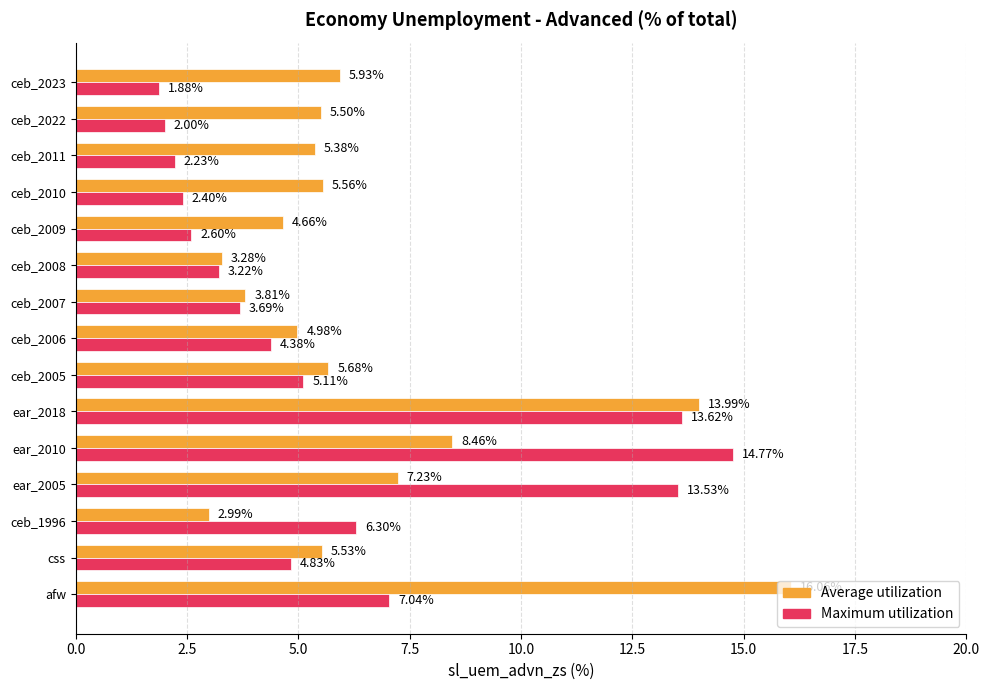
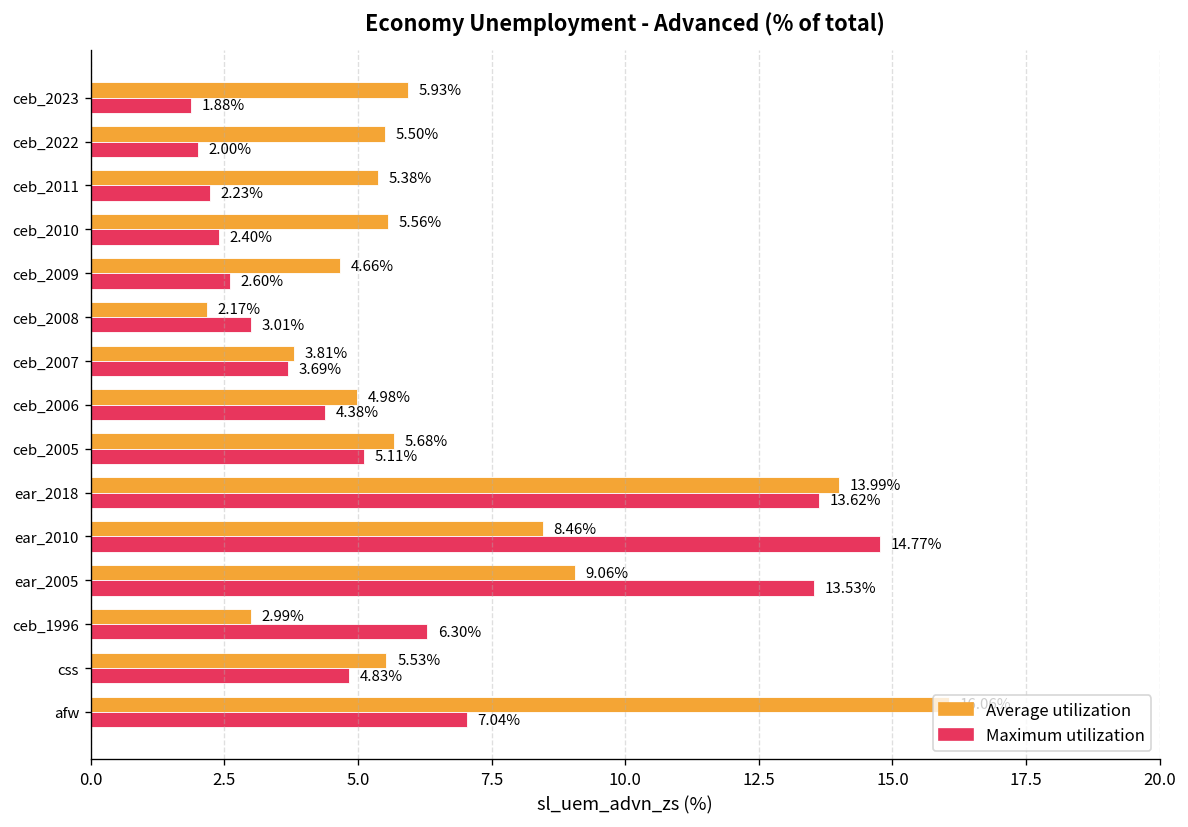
Average utilization, ceb_2008: 3.28% -> 2.17%
Maximum utilization, ceb_2008: 3.22% -> 3.01%
Average utilization, ear_2005: 7.23% -> 9.06%
